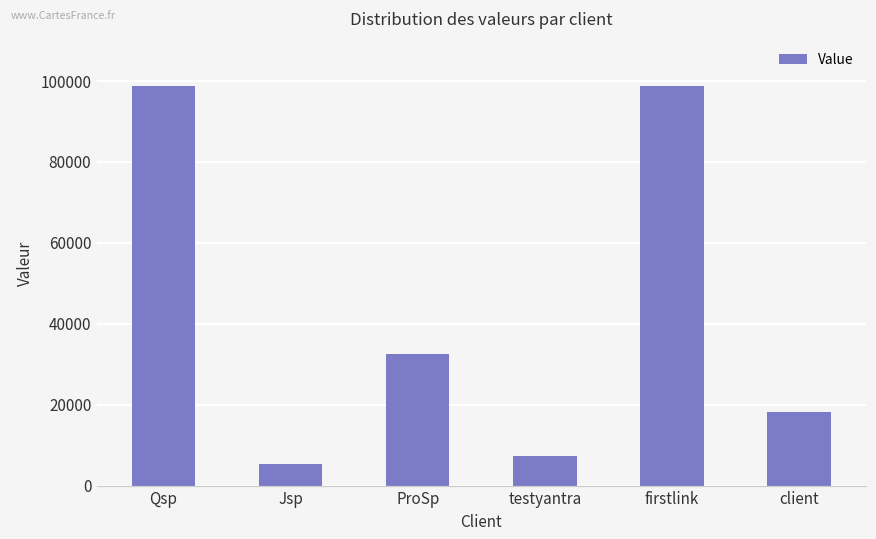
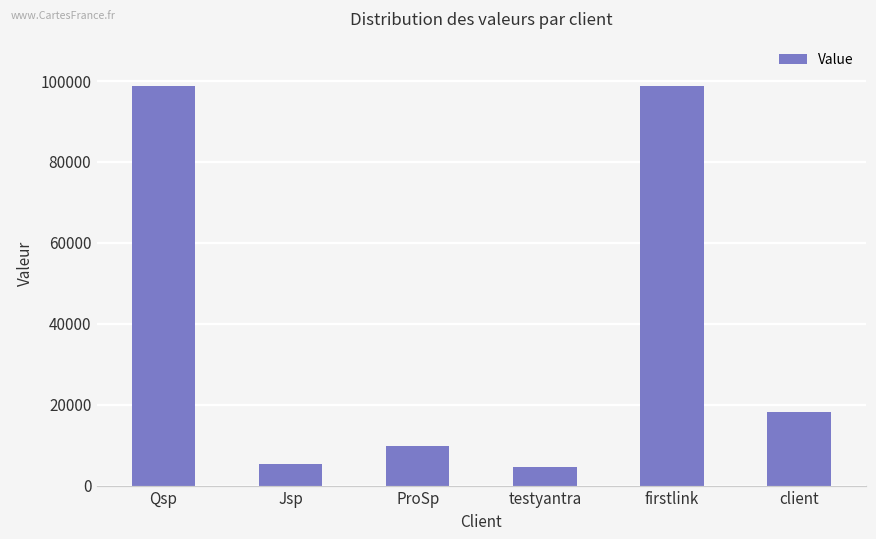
ProSp: 33000 -> 10000
testyantra: 7000 -> 5000
